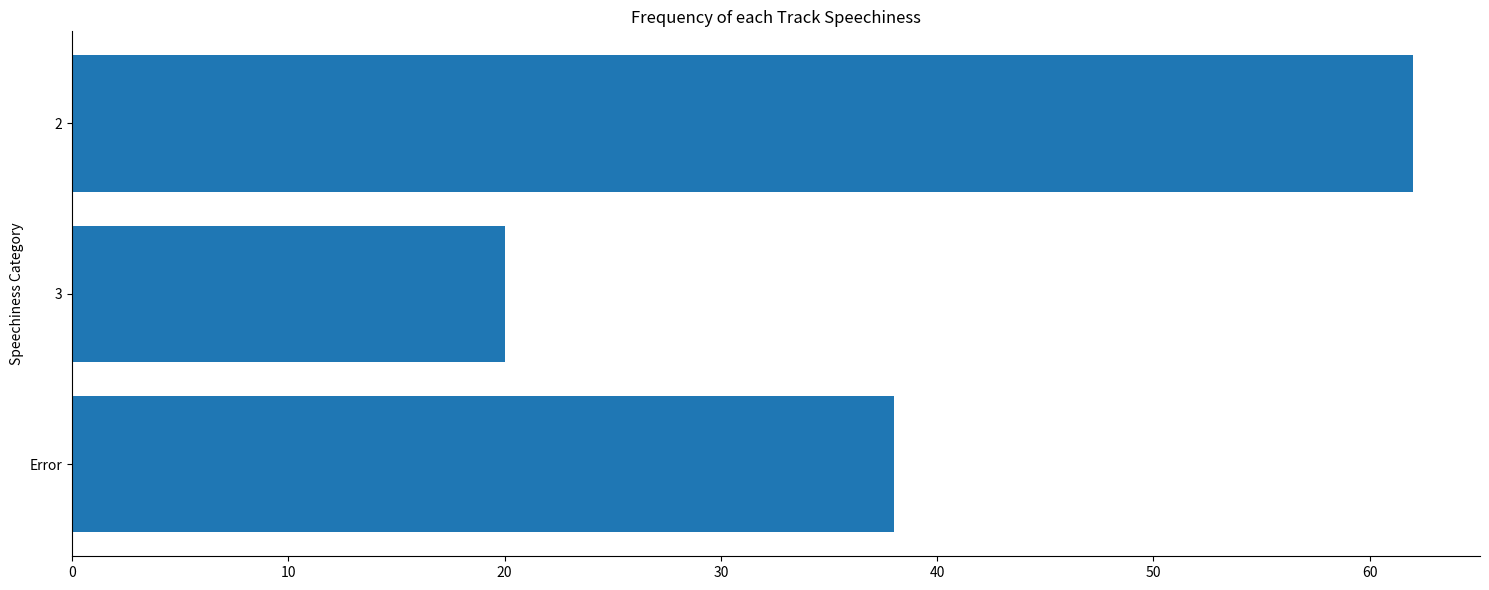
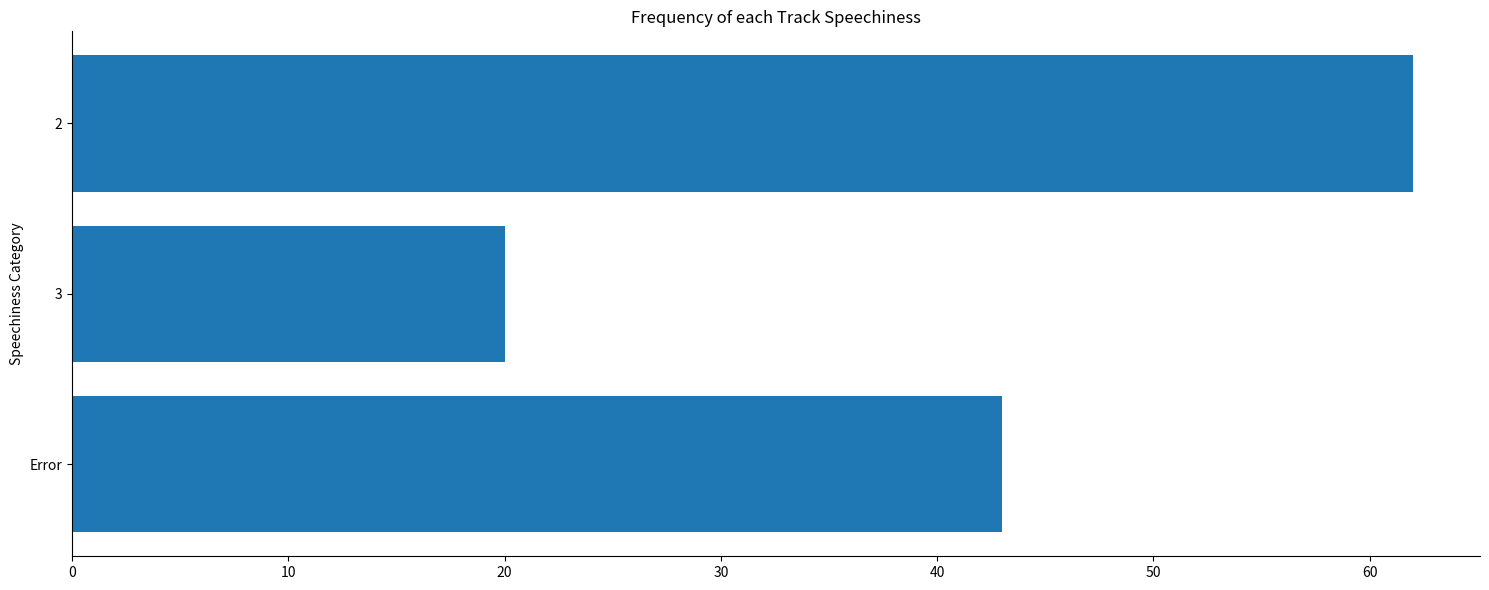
Error: 38 -> 43
